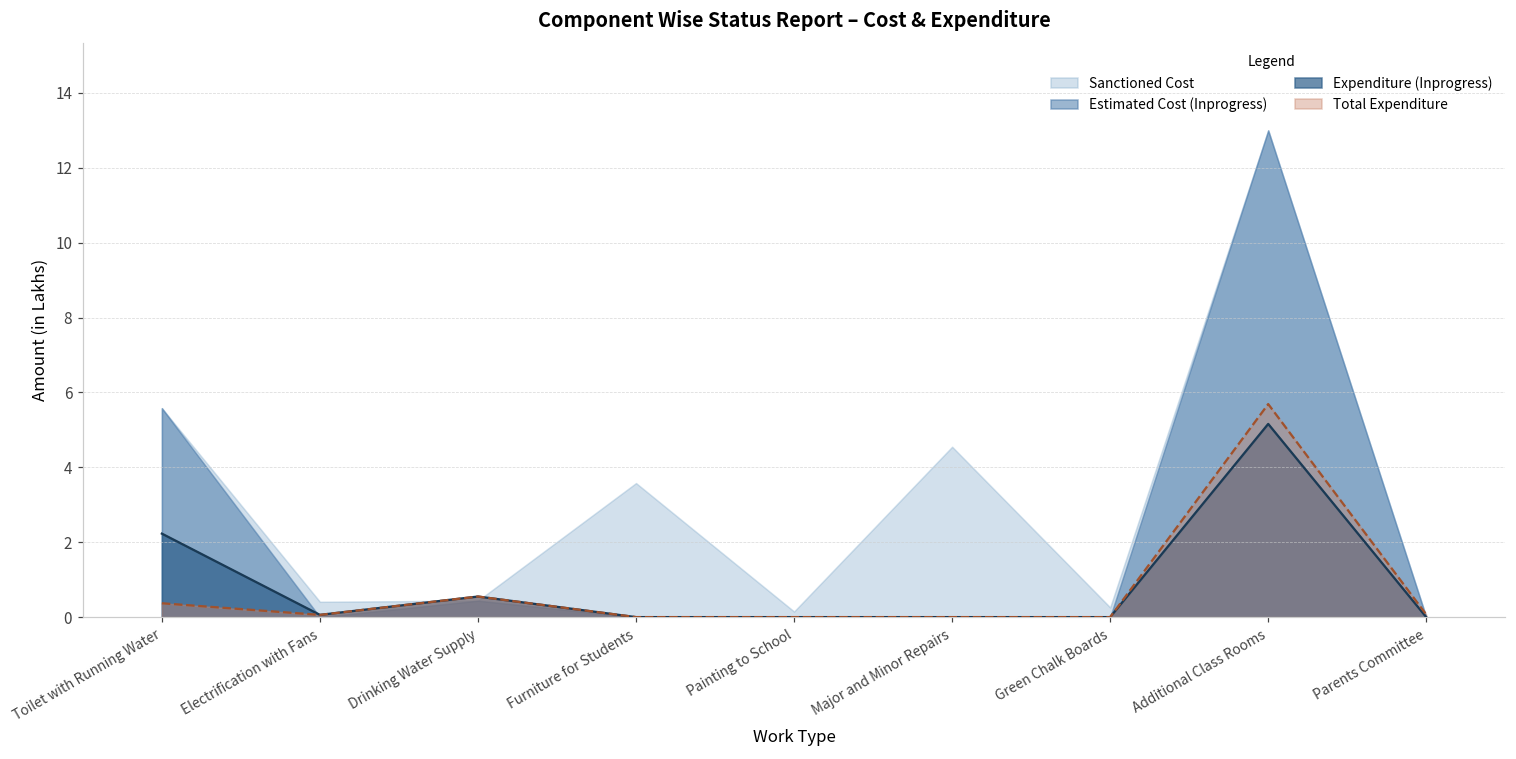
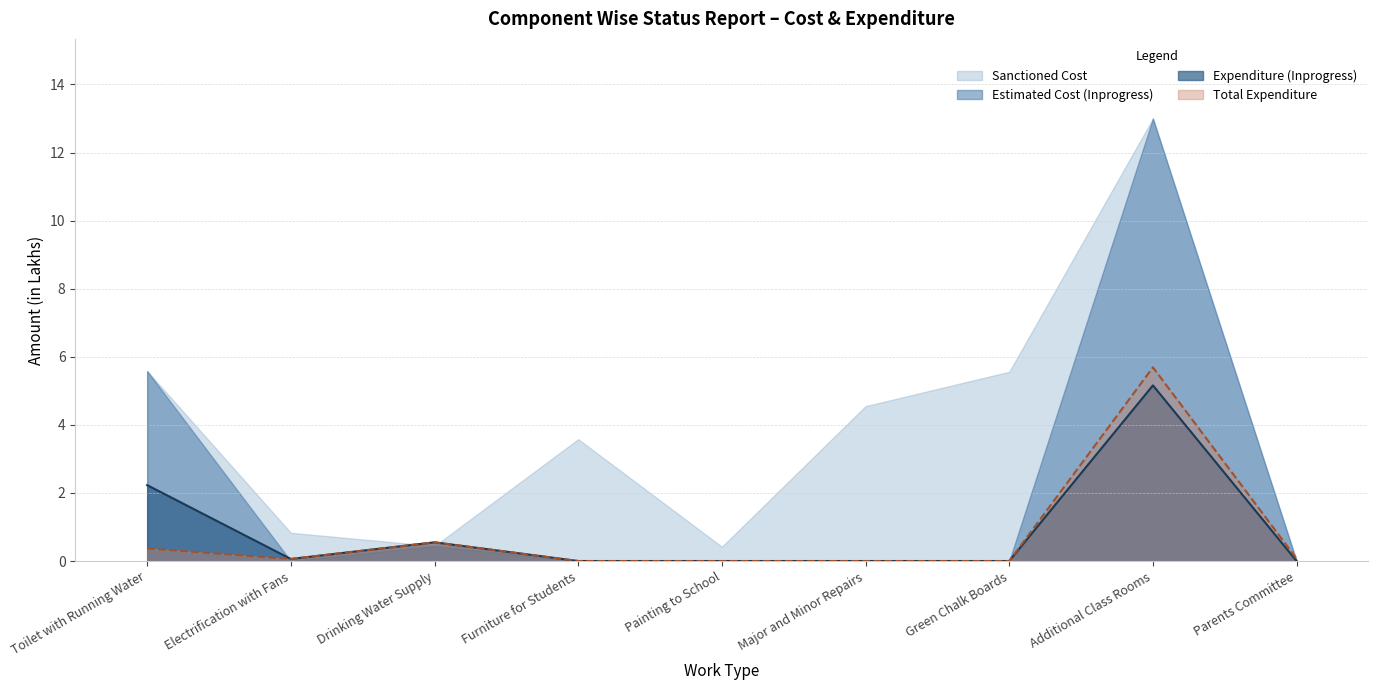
Sanctioned Cost, Electrification with Fans: 0.4 -> 0.8
Sanctioned Cost, Painting to School: 0.2 -> 0.4
Sanctioned Cost, Green Chalk Boards: 0.3 -> 5.6
